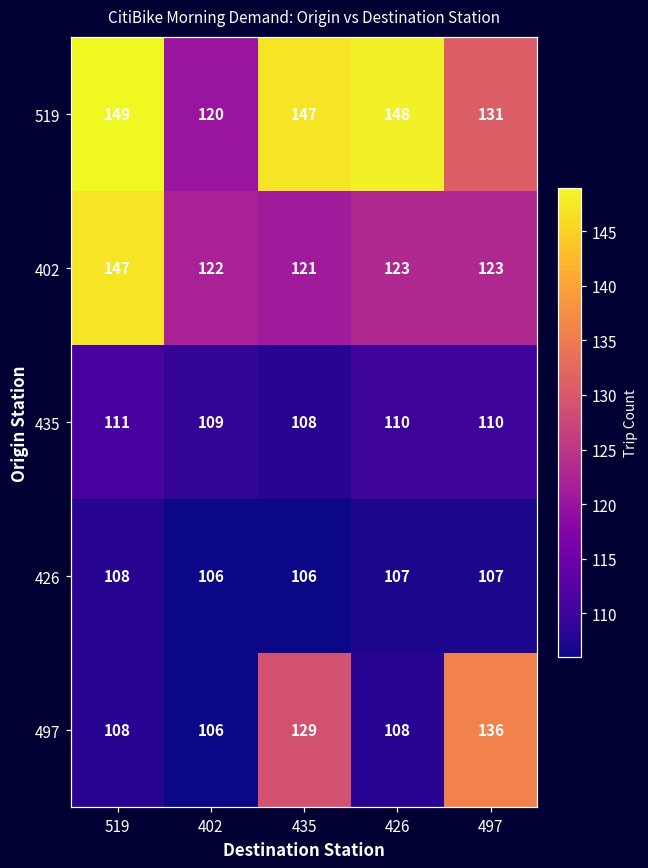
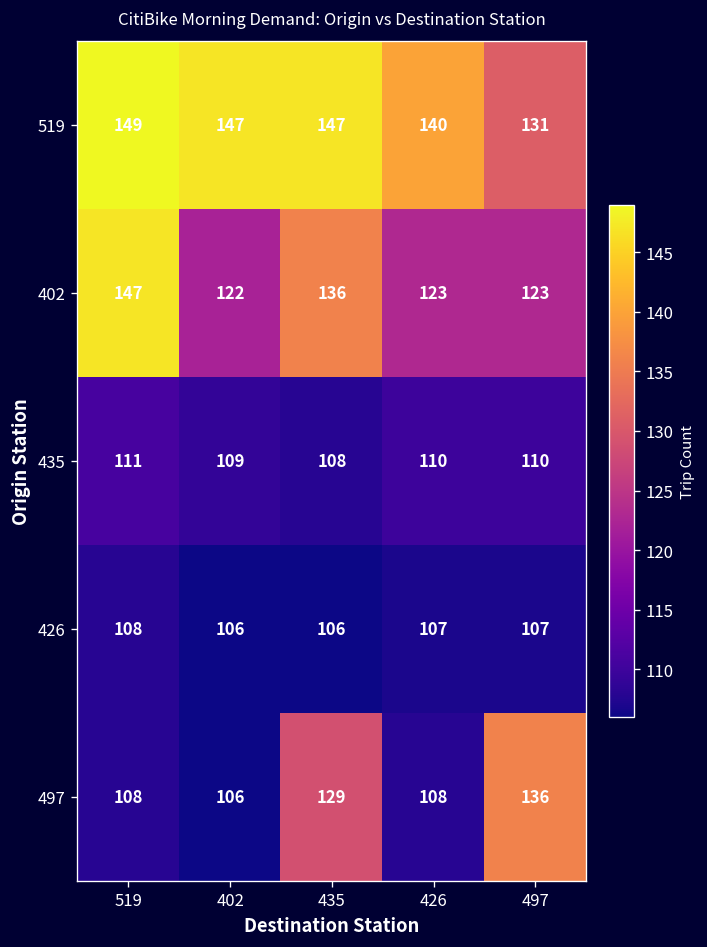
519, 402: 120 -> 147
519, 426: 148 -> 140
402, 435: 121 -> 136
